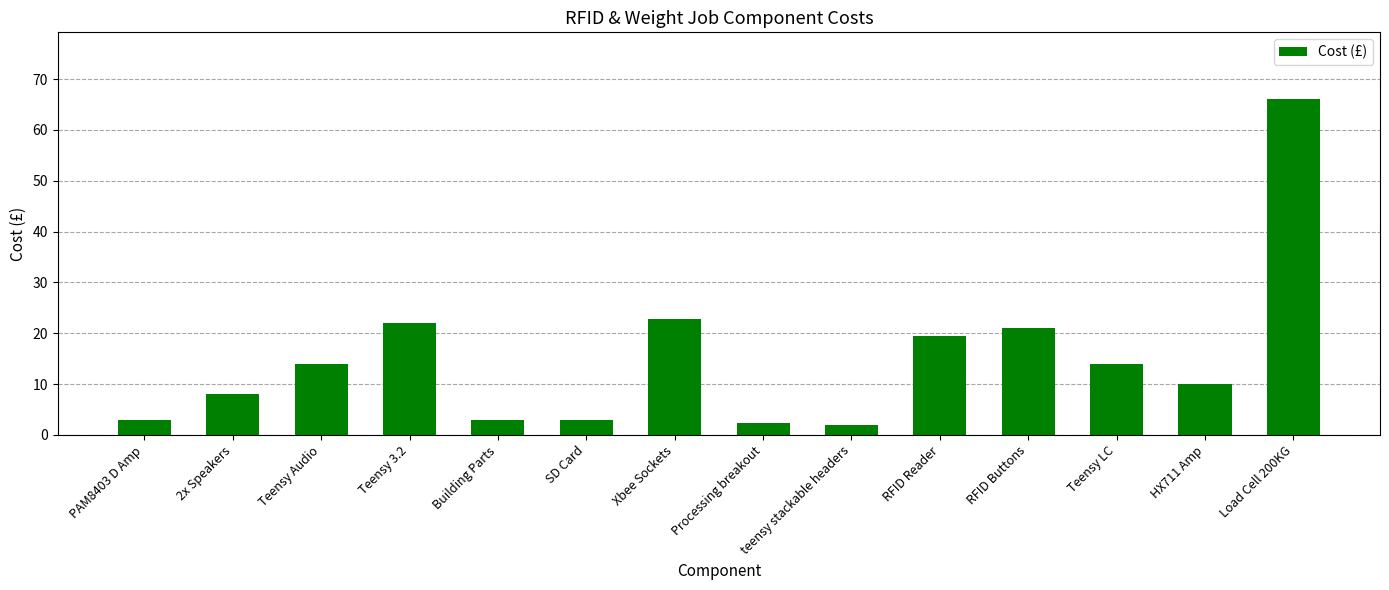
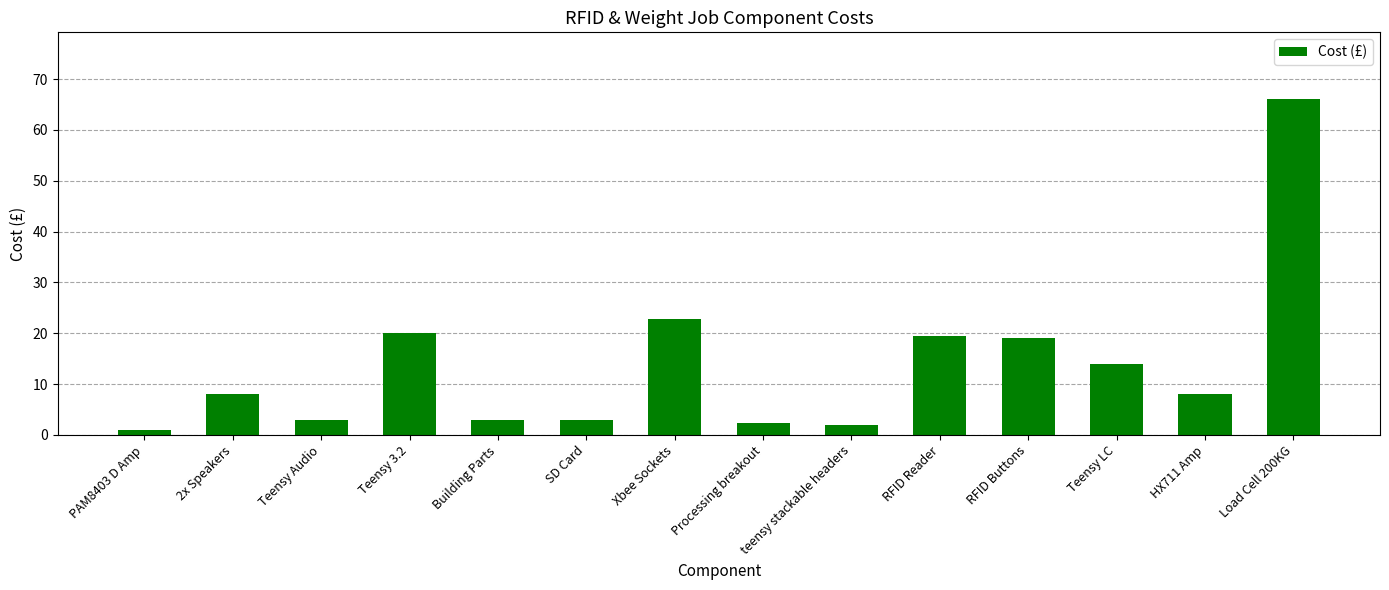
PAM8403 D Amp: 3 -> 1
Teensy Audio: 14 -> 3
Teensy 3.2: 22 -> 20
RFID Buttons: 21 -> 19
HX711 Amp: 10 -> 8
